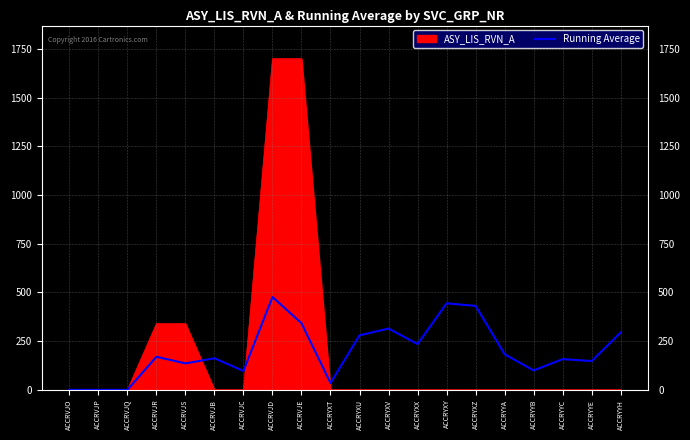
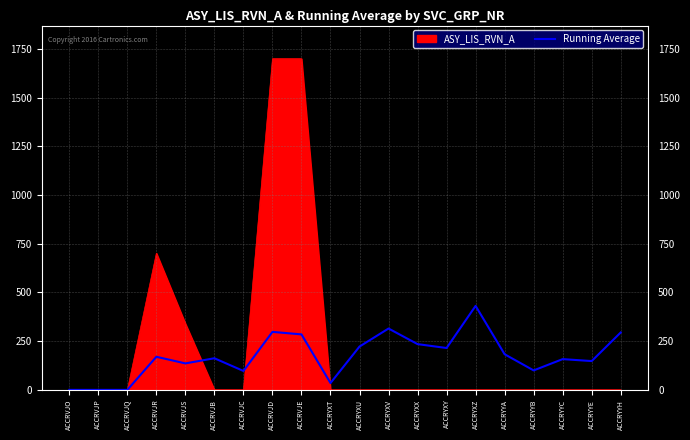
ASY_LIS_RVN_A, ACCRVJR: 340 -> 700
Running Average, ACCRVJD: 480 -> 300
Running Average, ACCRVJE: 340 -> 280
Running Average, ACCRYXU: 280 -> 220
Running Average, ACCRYXY: 440 -> 220
